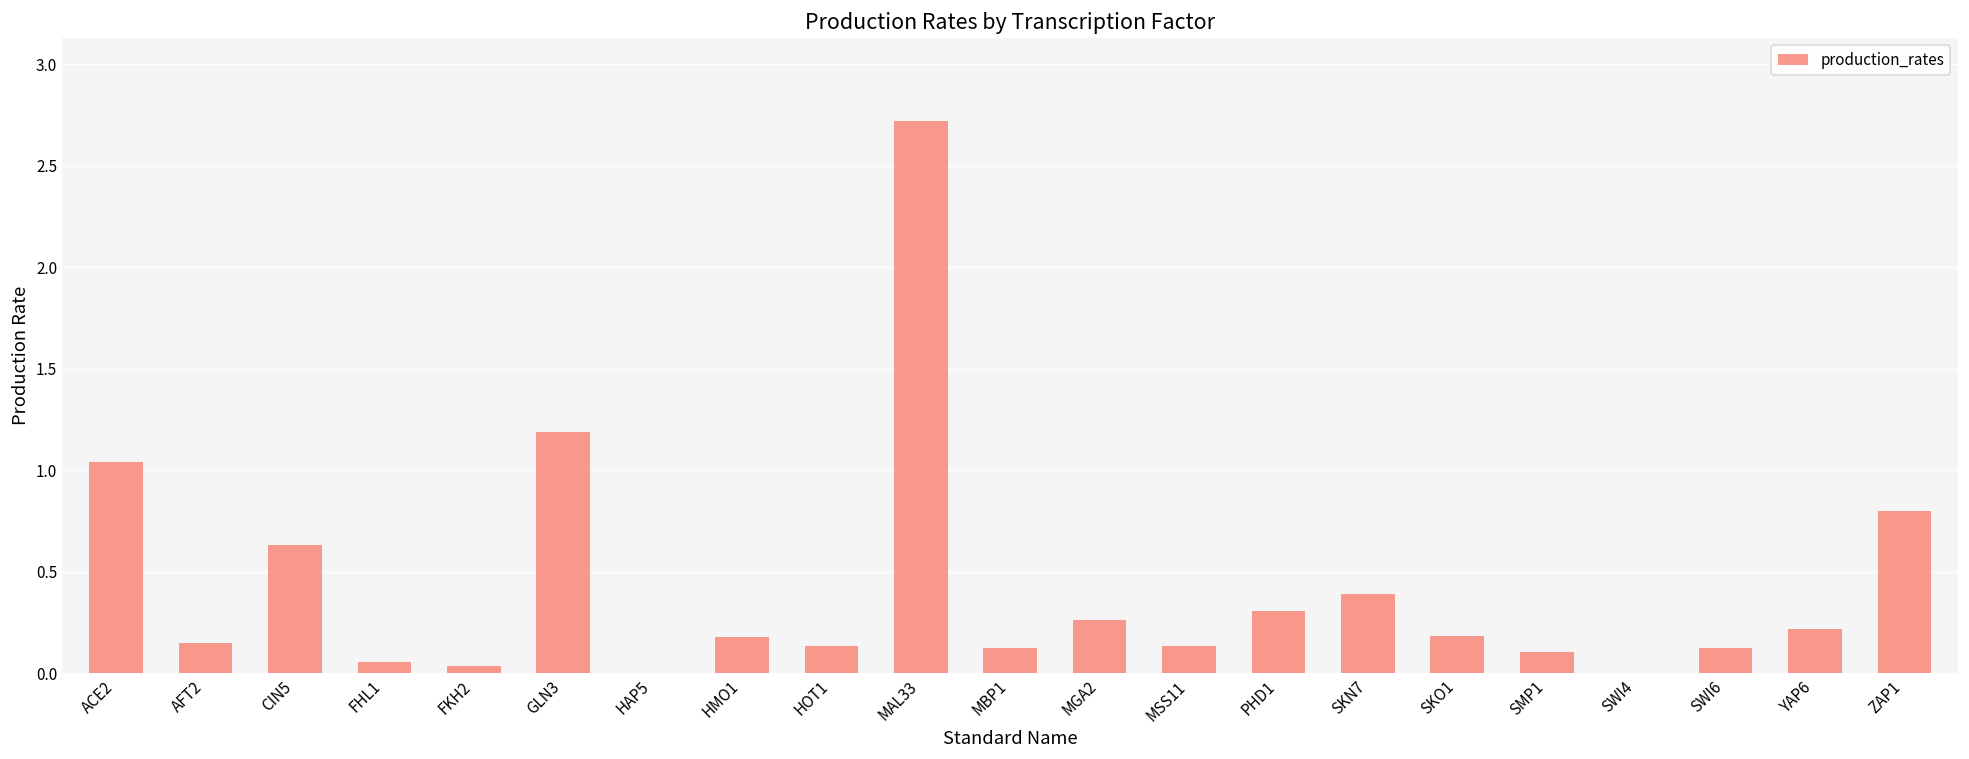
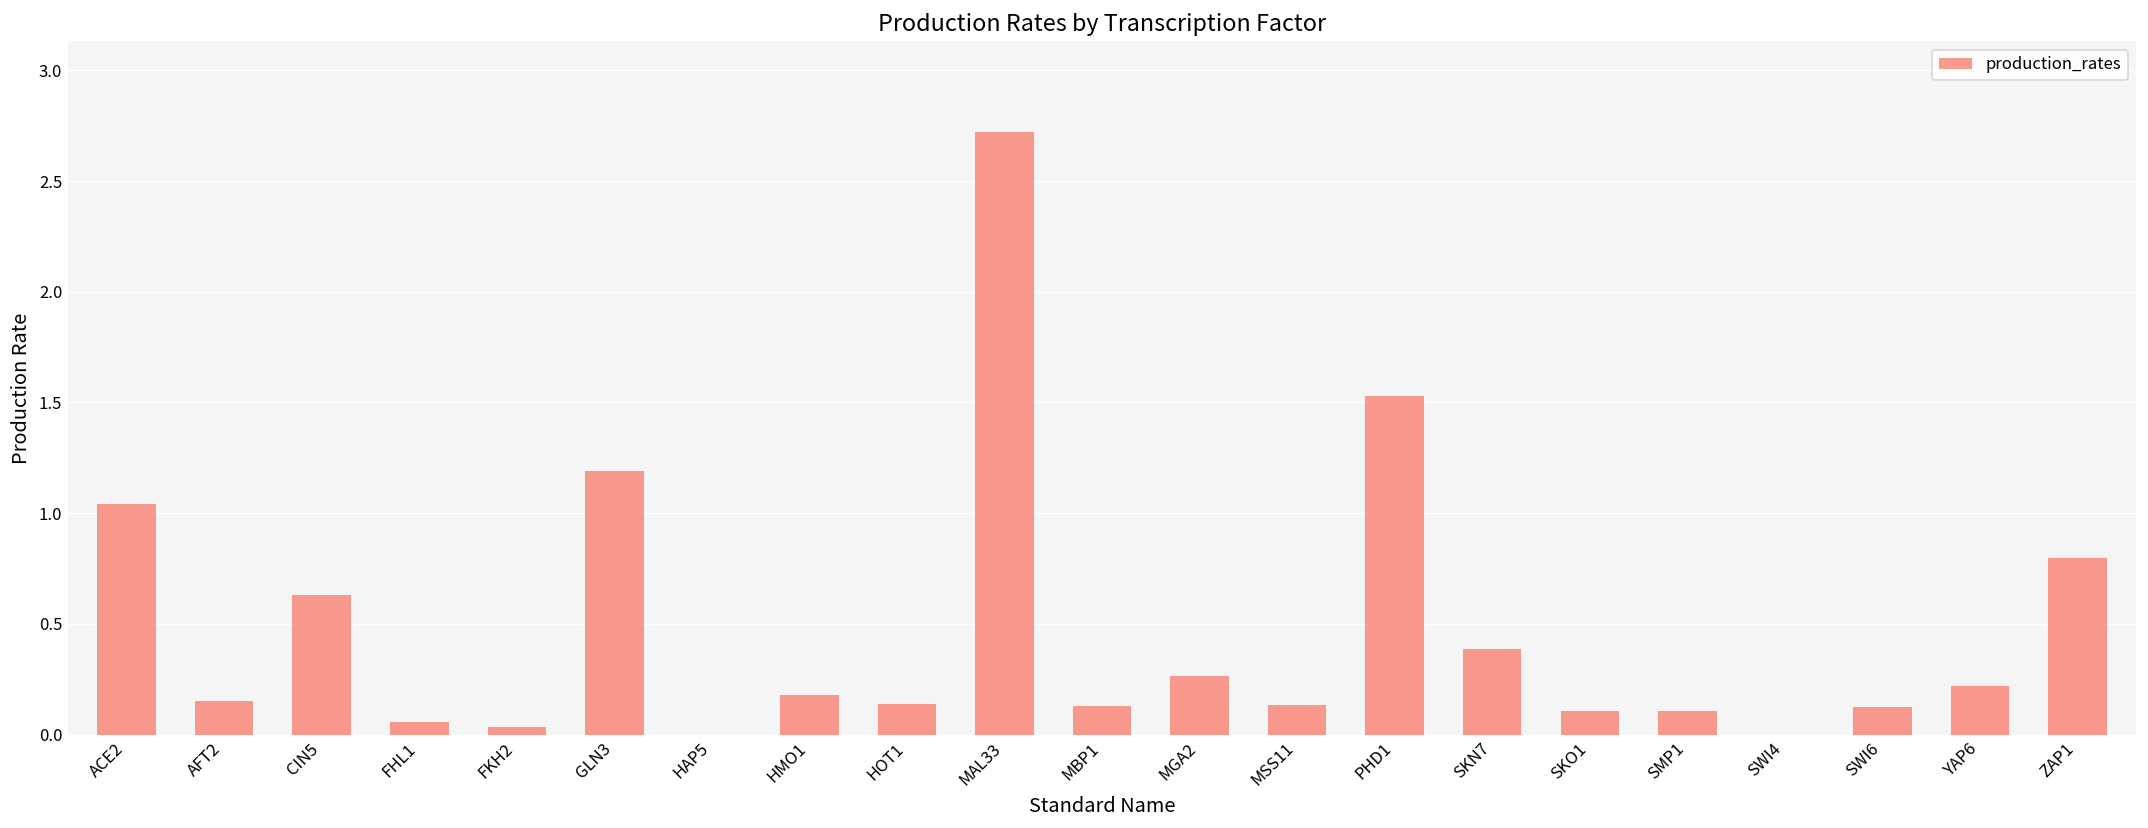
PHD1: 0.31 -> 1.53
SKO1: 0.19 -> 0.11
